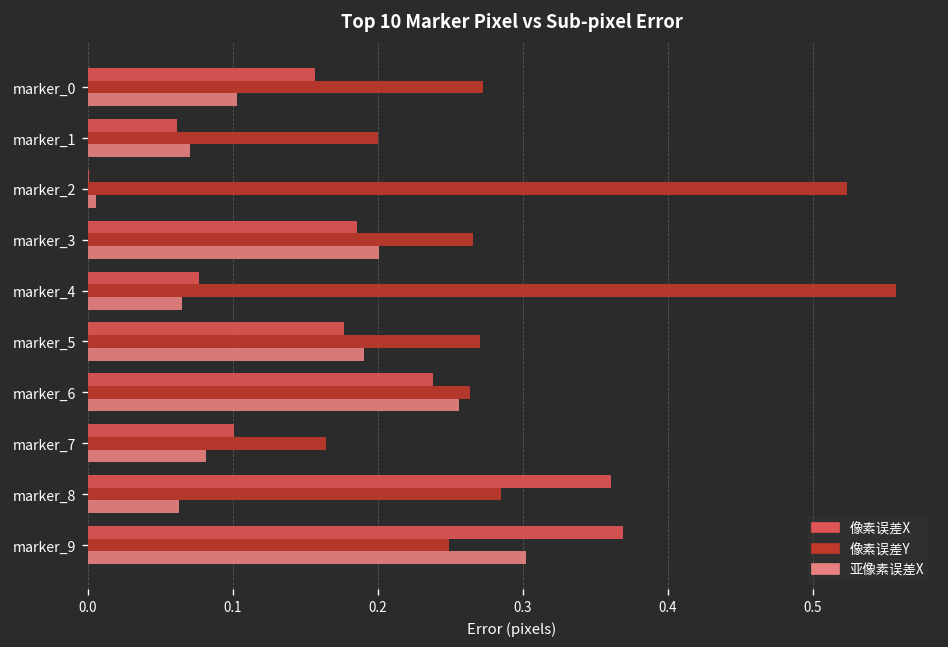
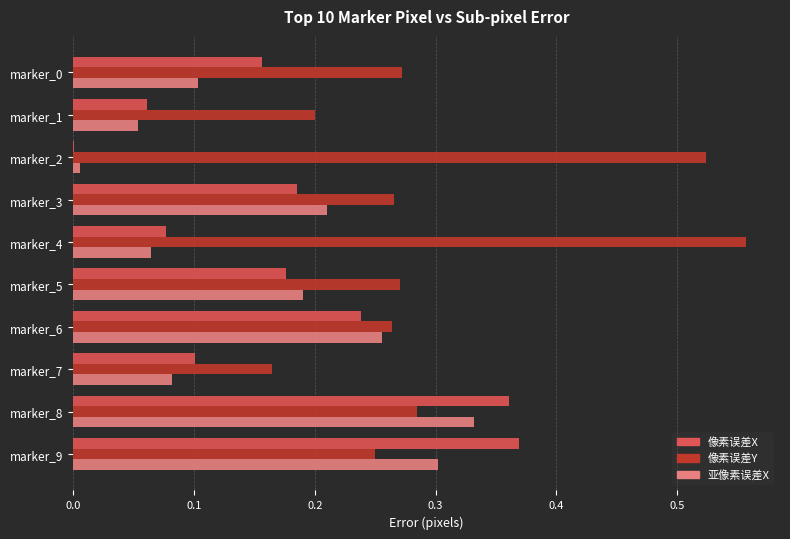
亚像素误差X, marker_1: 0.071 -> 0.054
亚像素误差X, marker_3: 0.201 -> 0.210
亚像素误差X, marker_8: 0.063 -> 0.332
